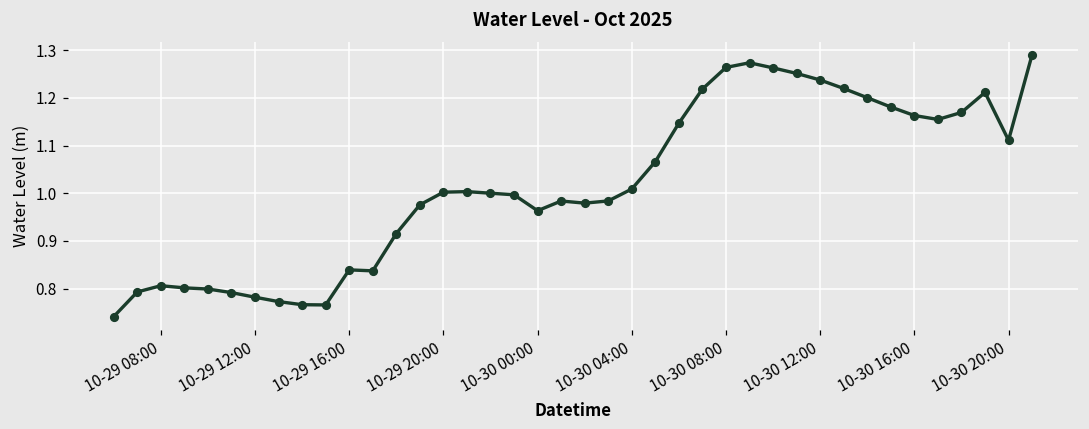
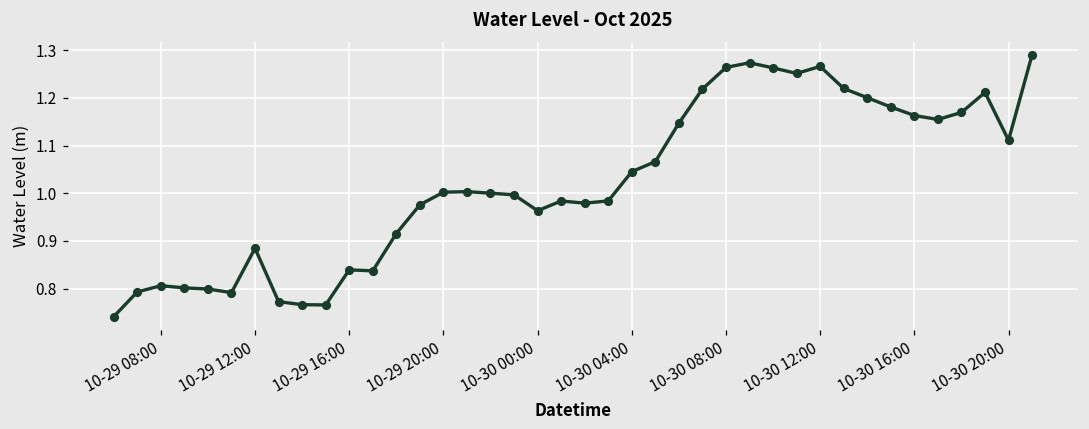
10-29 12:00: 0.78 -> 0.88
10-30 04:00: 1.01 -> 1.05
10-30 12:00: 1.24 -> 1.27
